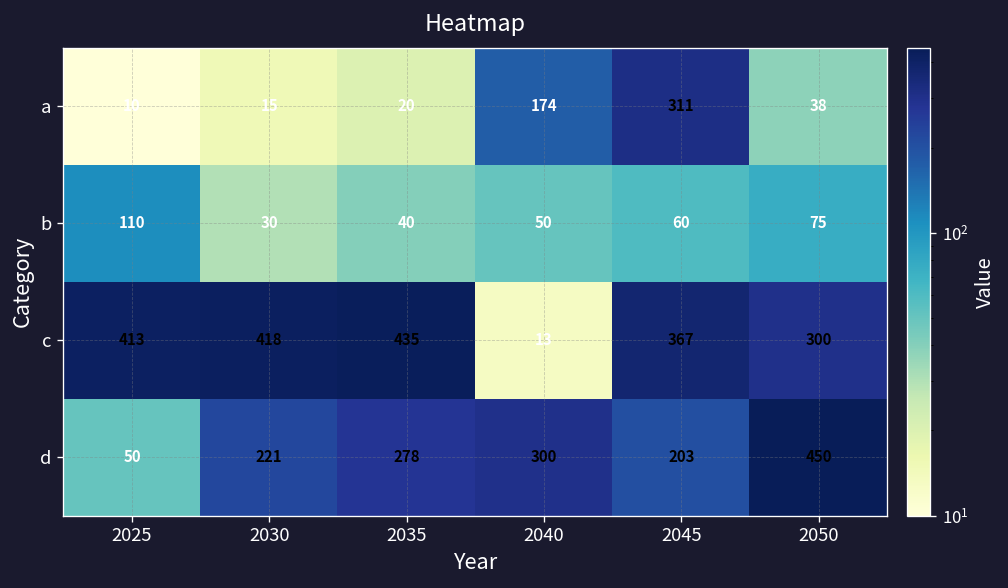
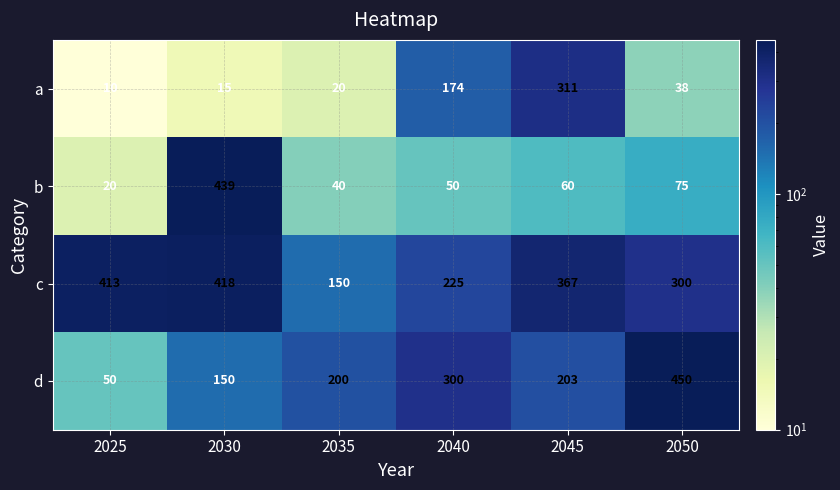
b, 2025: 110 -> 20
b, 2030: 30 -> 439
c, 2035: 435 -> 150
c, 2040: 13 -> 225
d, 2030: 221 -> 150
d, 2035: 278 -> 200
